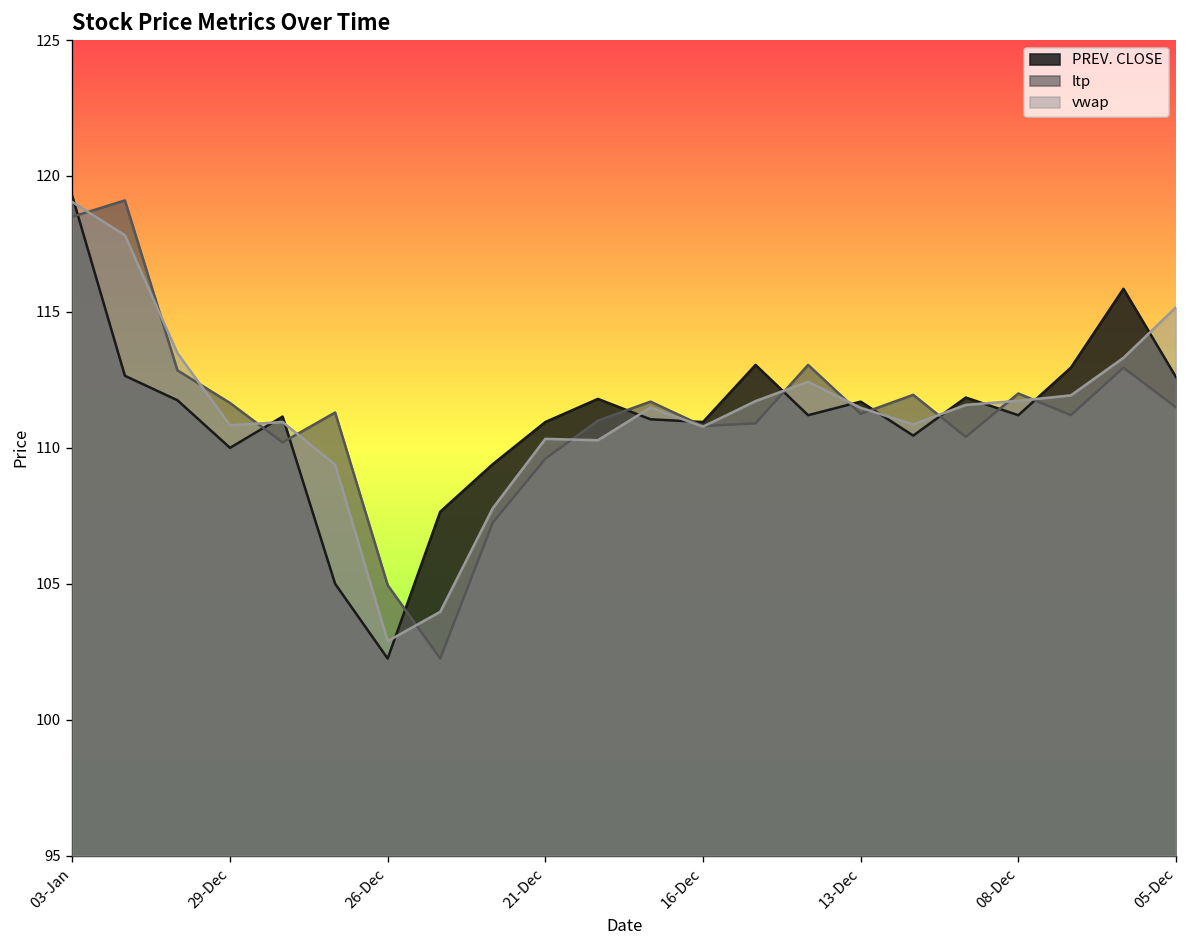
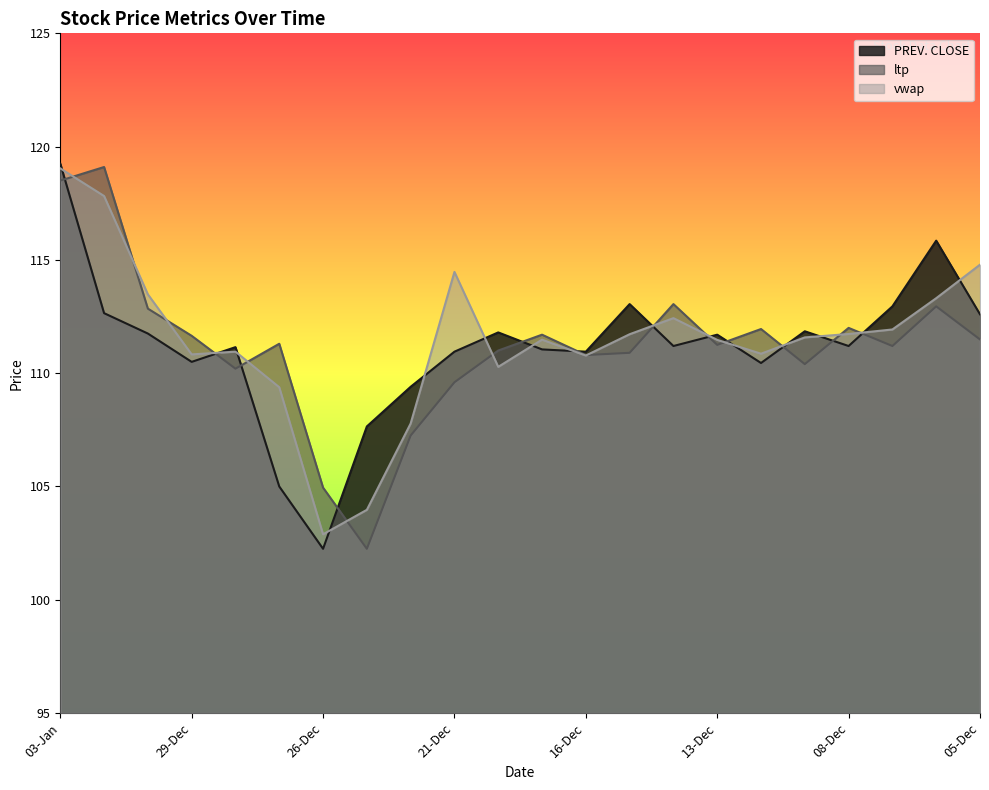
PREV. CLOSE, 29-Dec: 110.0 -> 110.5
vwap, 21-Dec: 110.3 -> 114.5
vwap, 05-Dec: 115.2 -> 114.8
